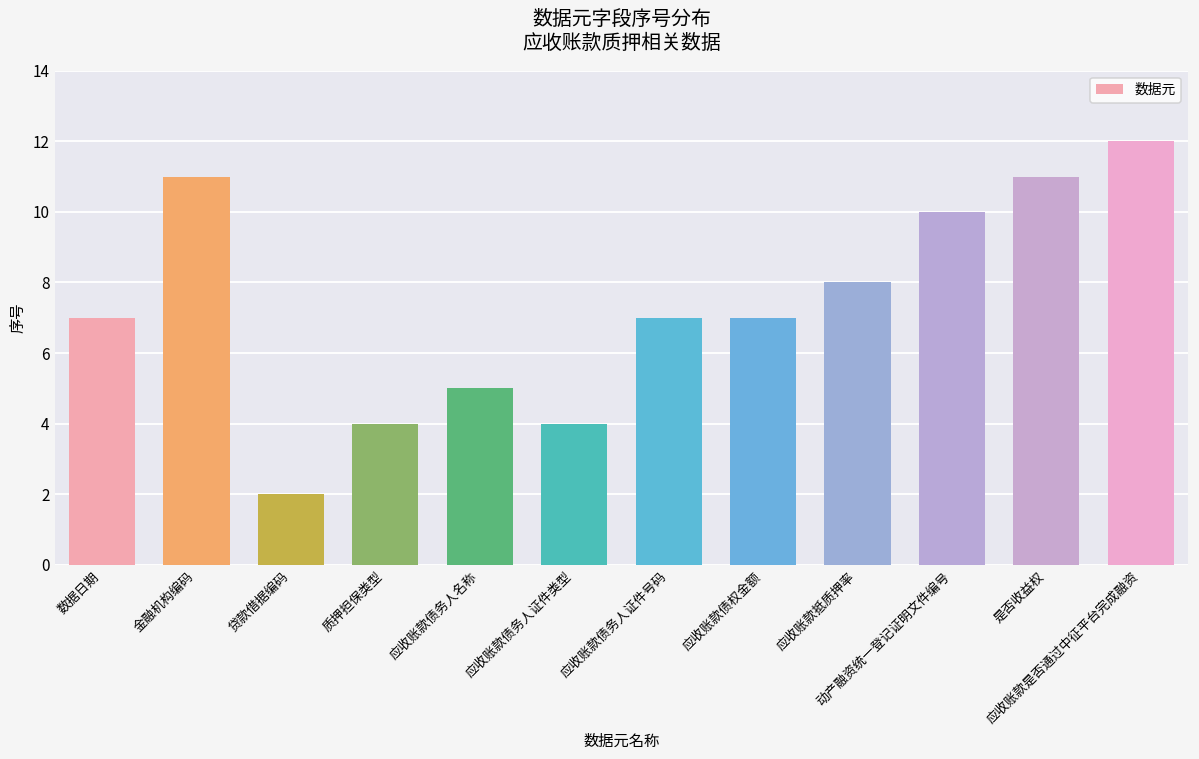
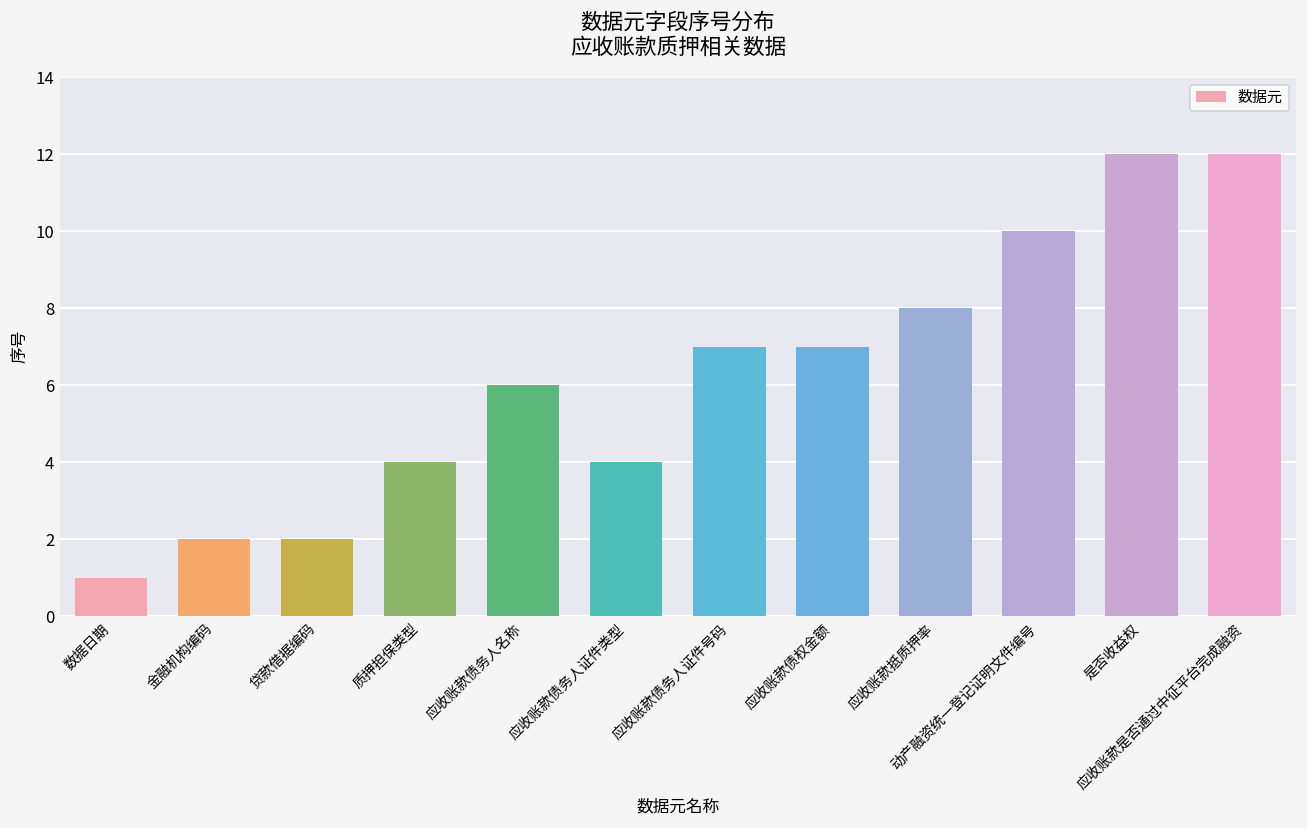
数据日期: 7 -> 1
金融机构编码: 11 -> 2
应收账款债务人名称: 5 -> 6
是否收益权: 11 -> 12
